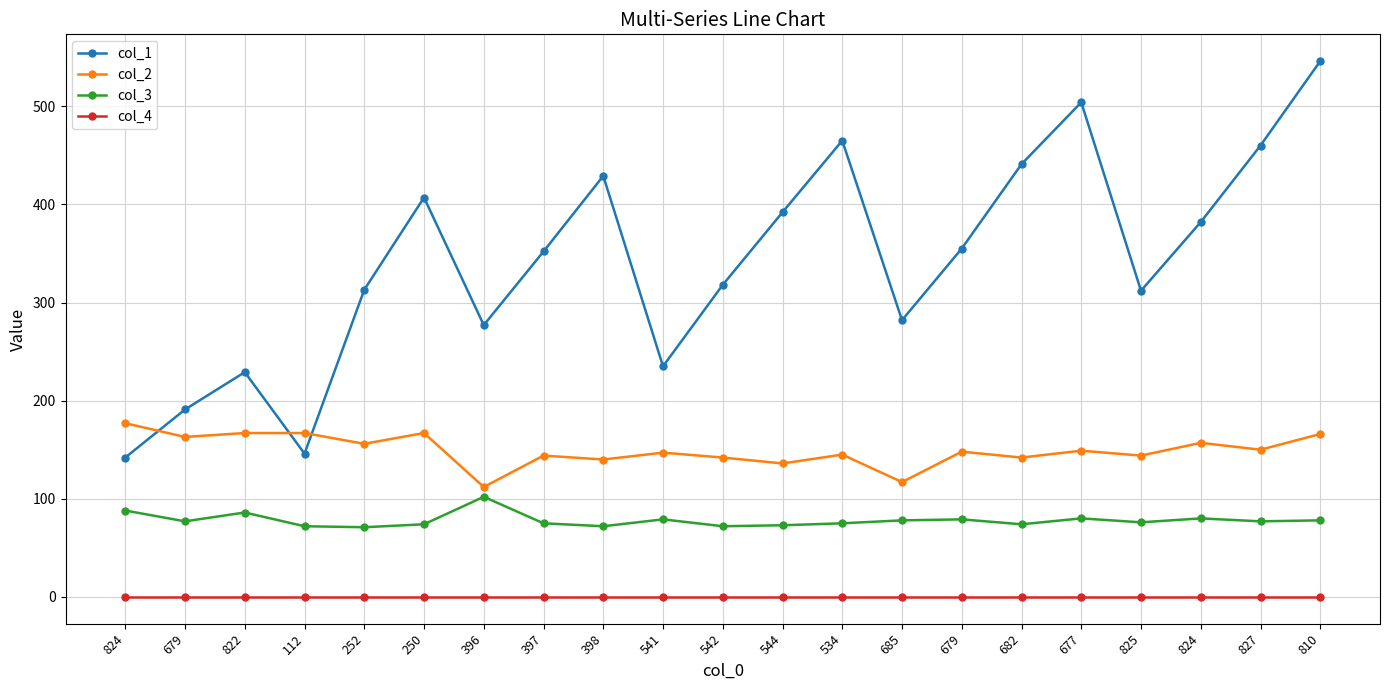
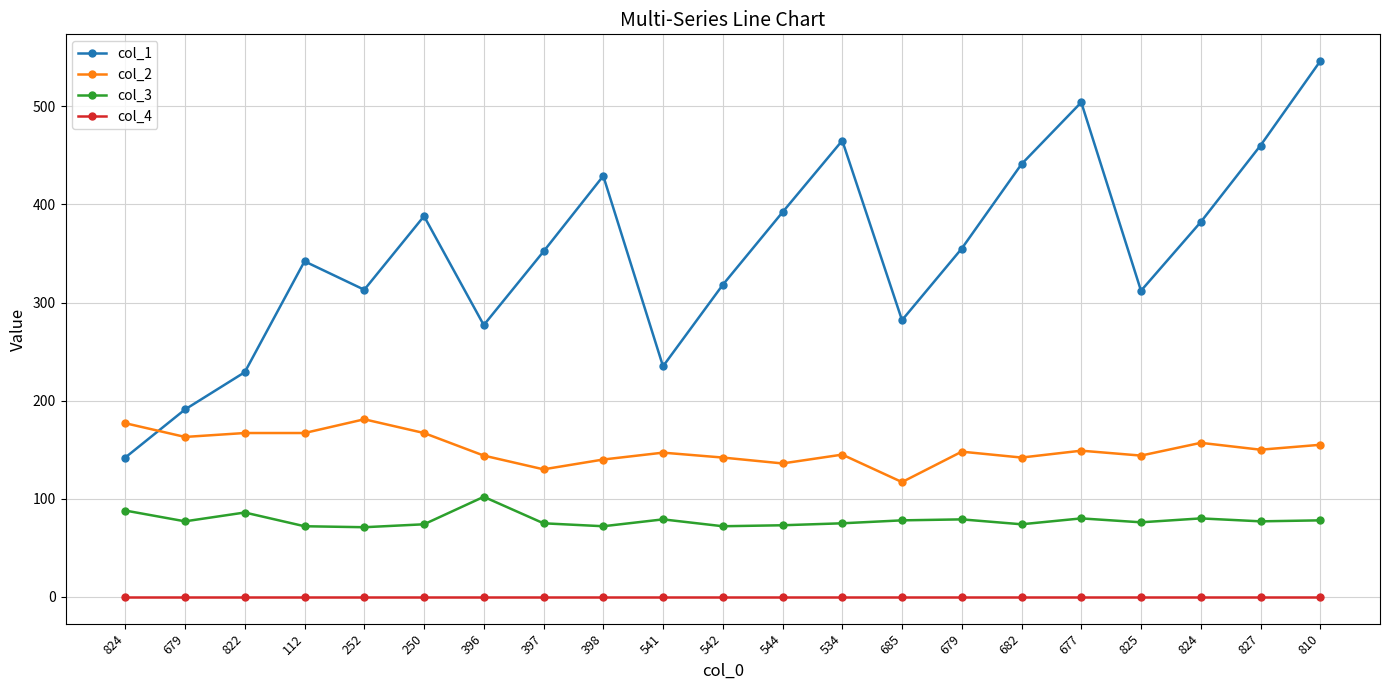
col_1, 112: 150 -> 340
col_2, 252: 160 -> 180
col_1, 250: 410 -> 390
col_2, 396: 110 -> 140
col_2, 397: 140 -> 130
col_2, 810: 170 -> 160
